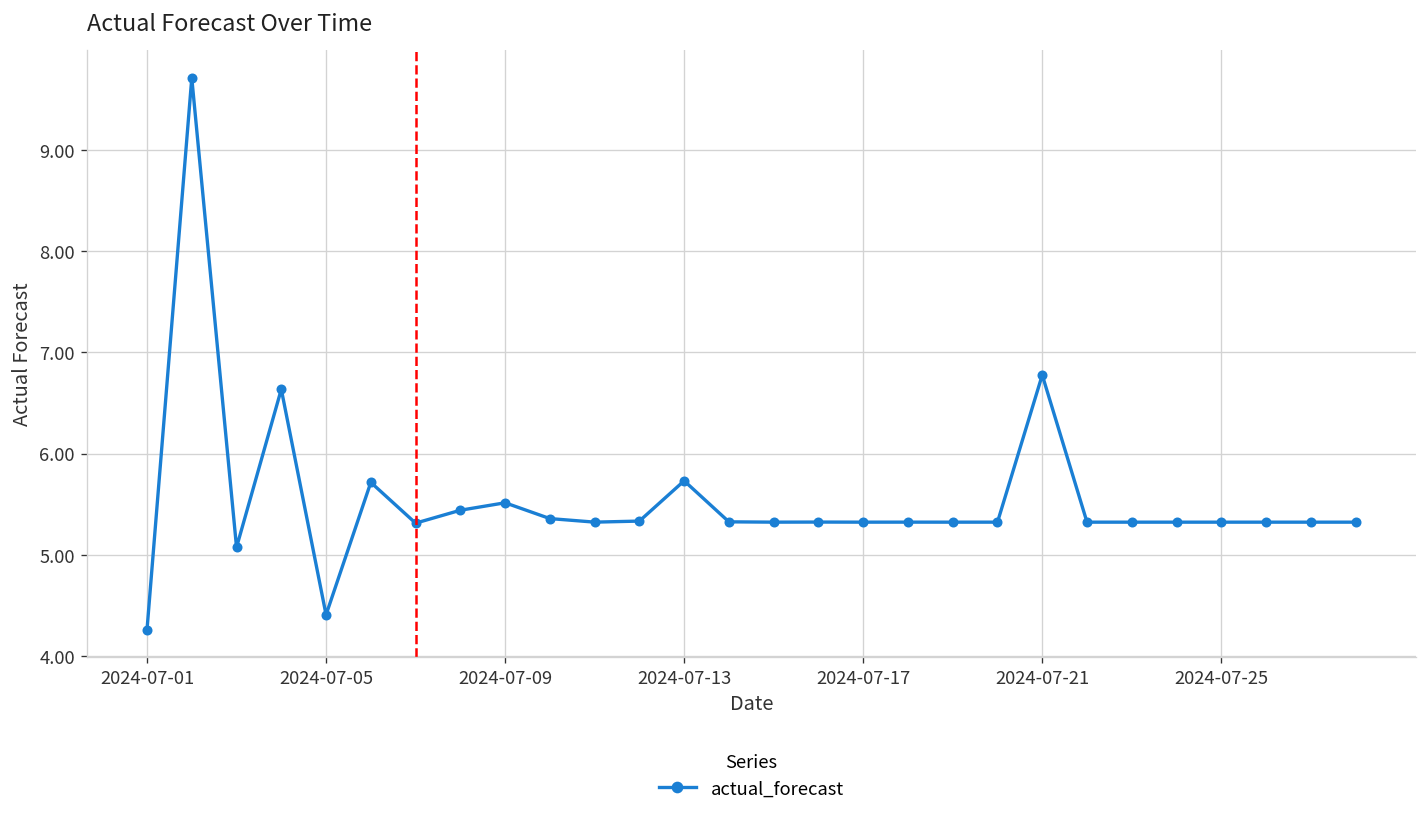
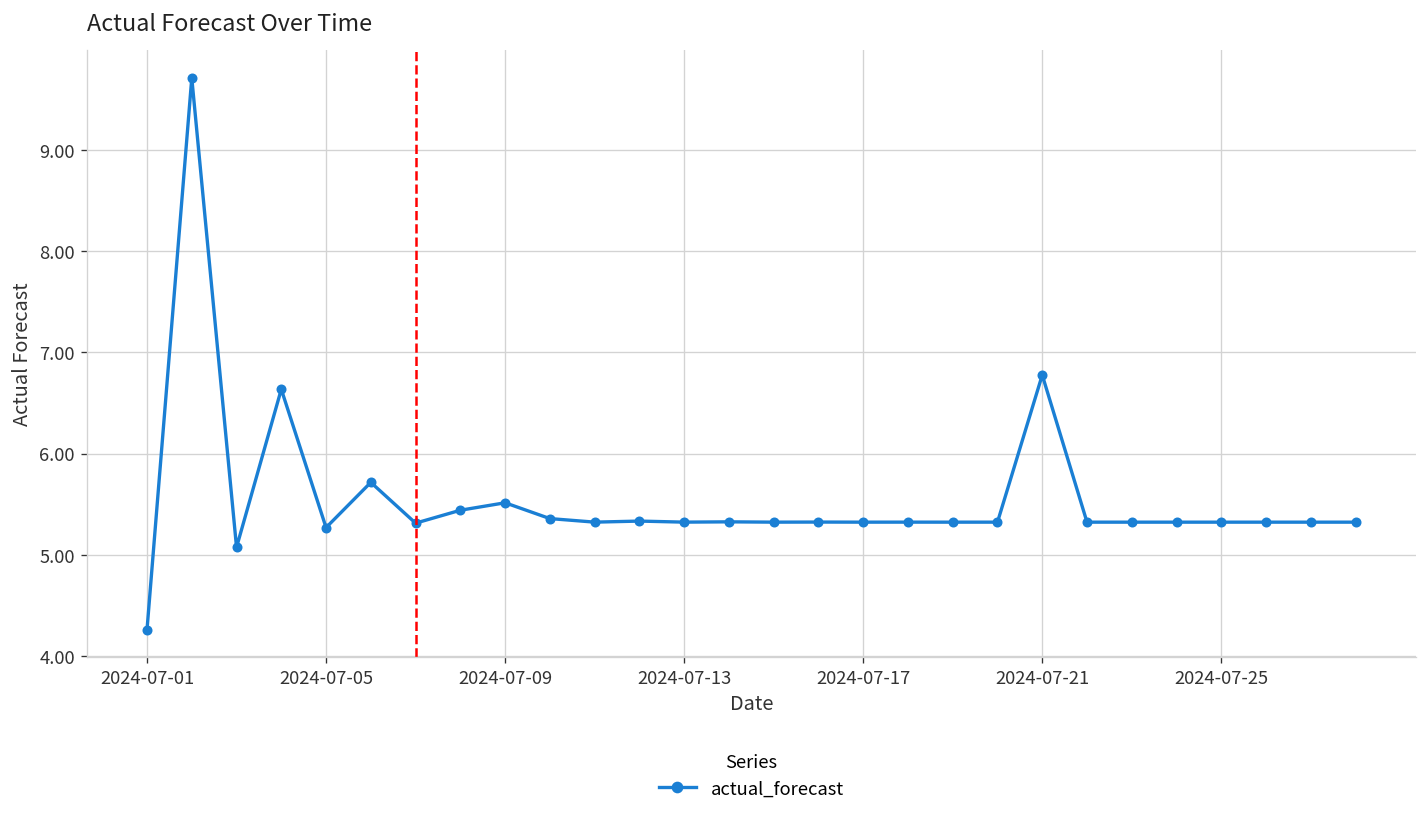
2024-07-05: 4.4 -> 5.3
2024-07-13: 5.7 -> 5.3
